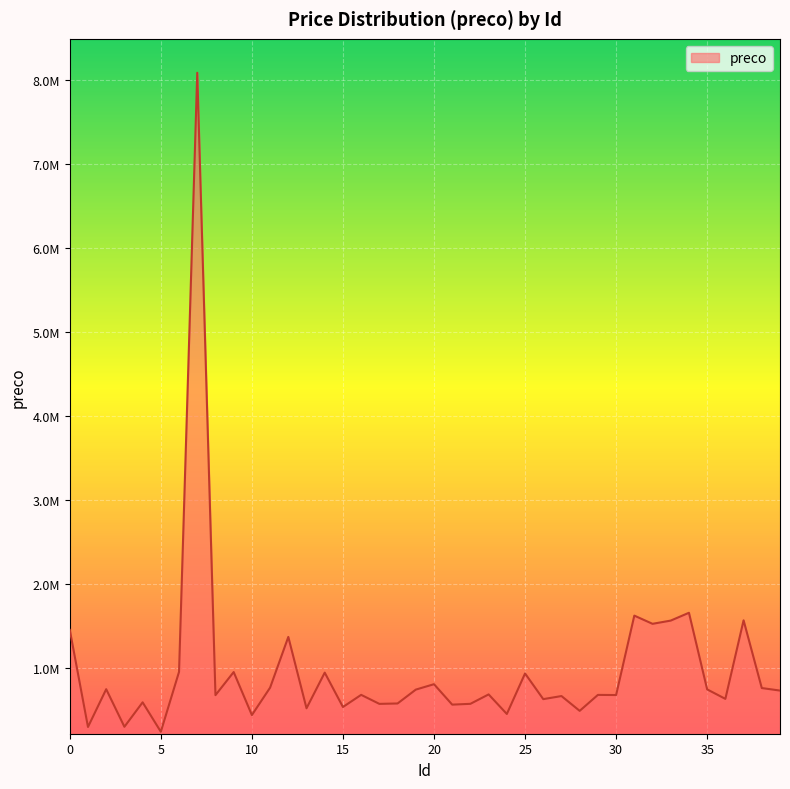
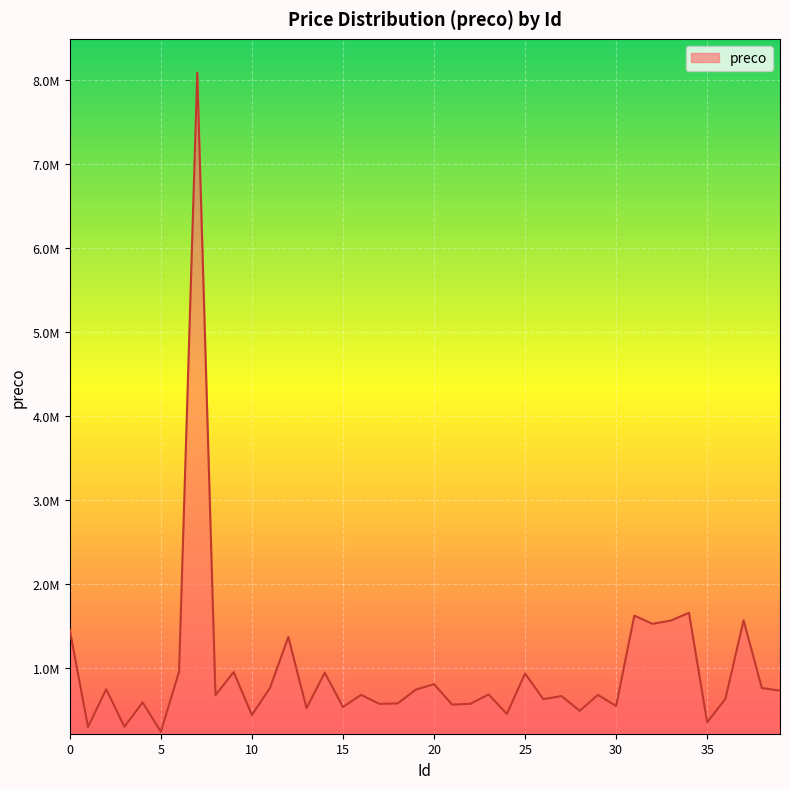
30: 700000 -> 500000
35: 700000 -> 300000
